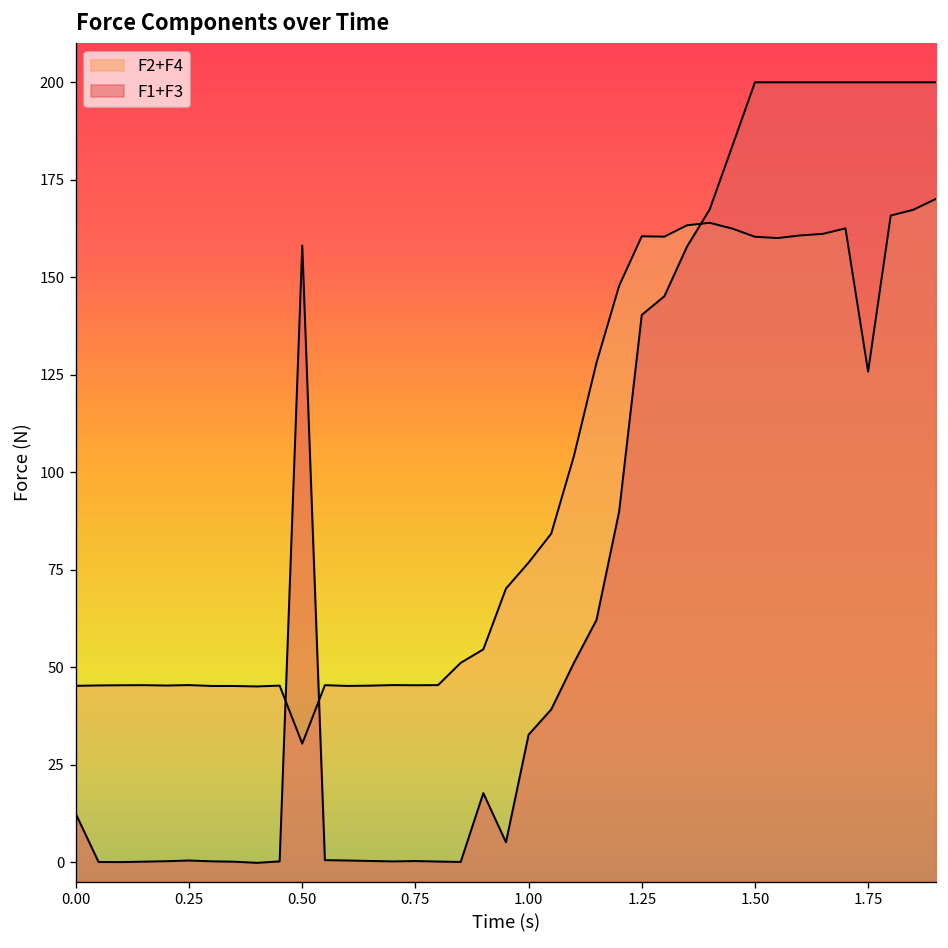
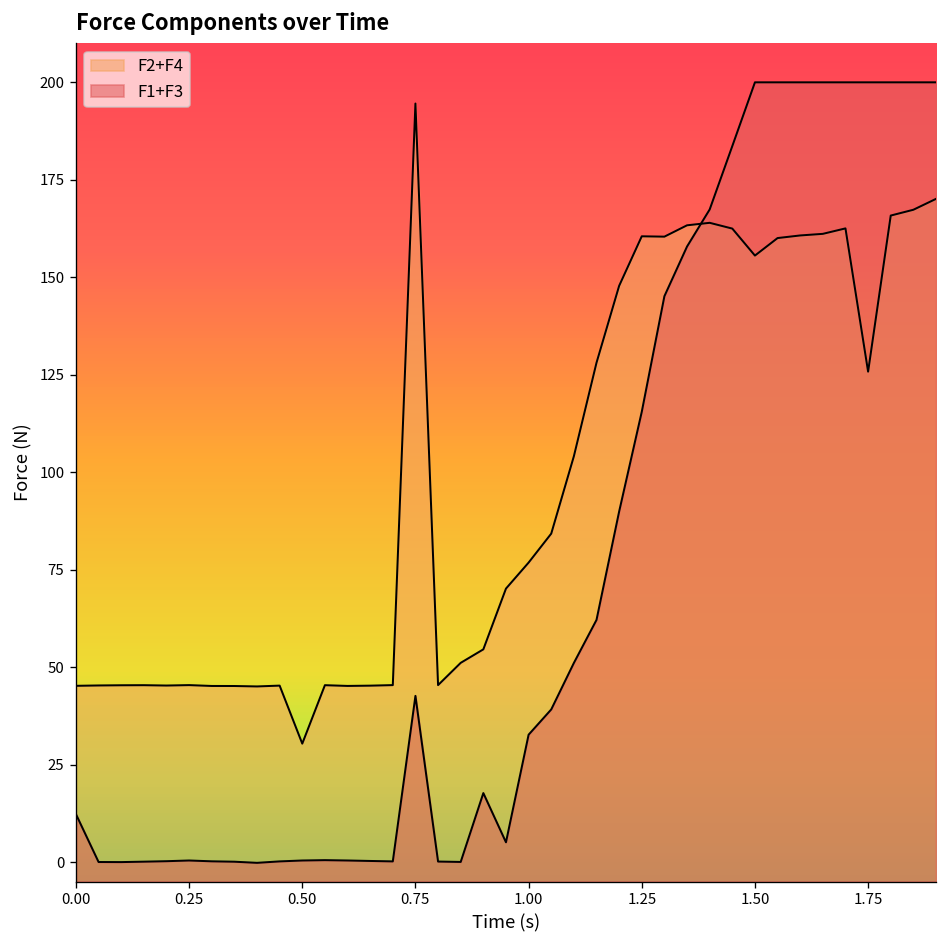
F1+F3, 0.50: 158 -> 0
F2+F4, 0.75: 45 -> 195
F1+F3, 0.75: 0 -> 43
F1+F3, 1.25: 140 -> 116
F2+F4, 1.50: 160 -> 156
